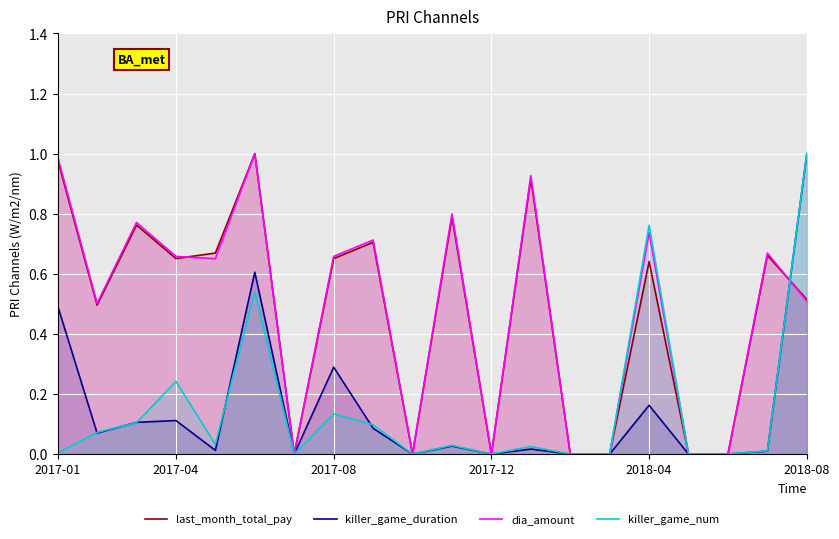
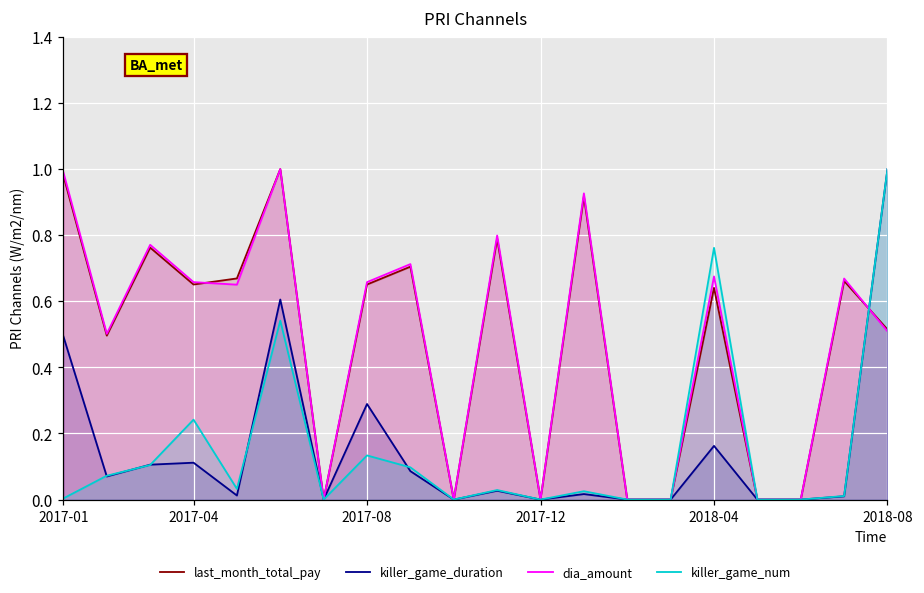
dia_amount, 2018-04: 0.74 -> 0.68
